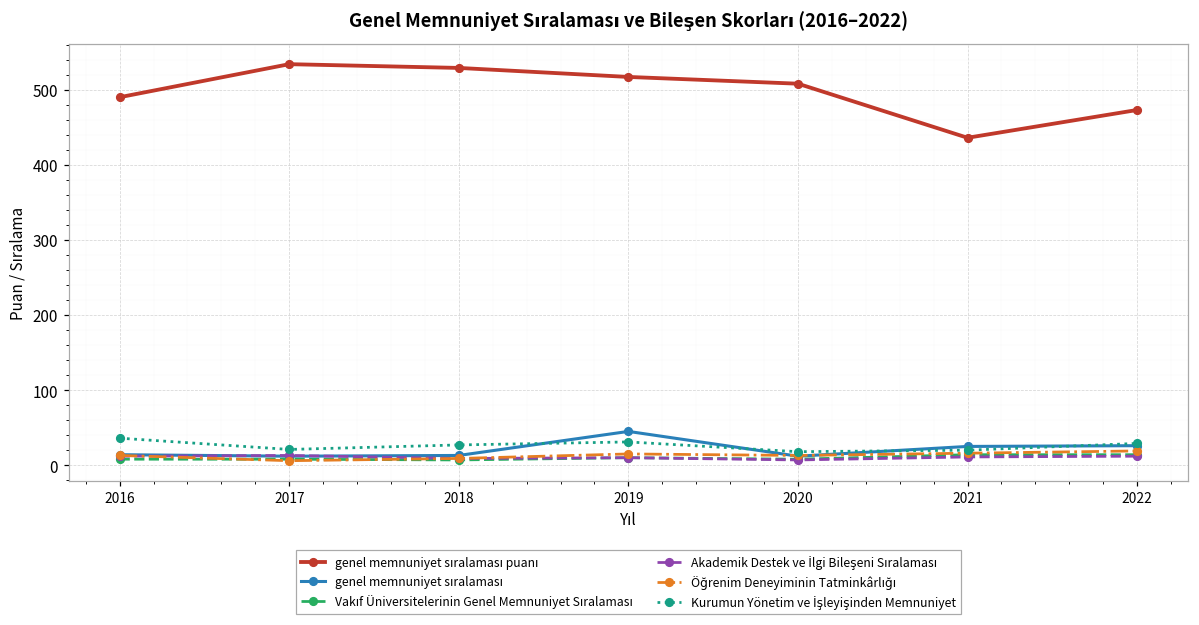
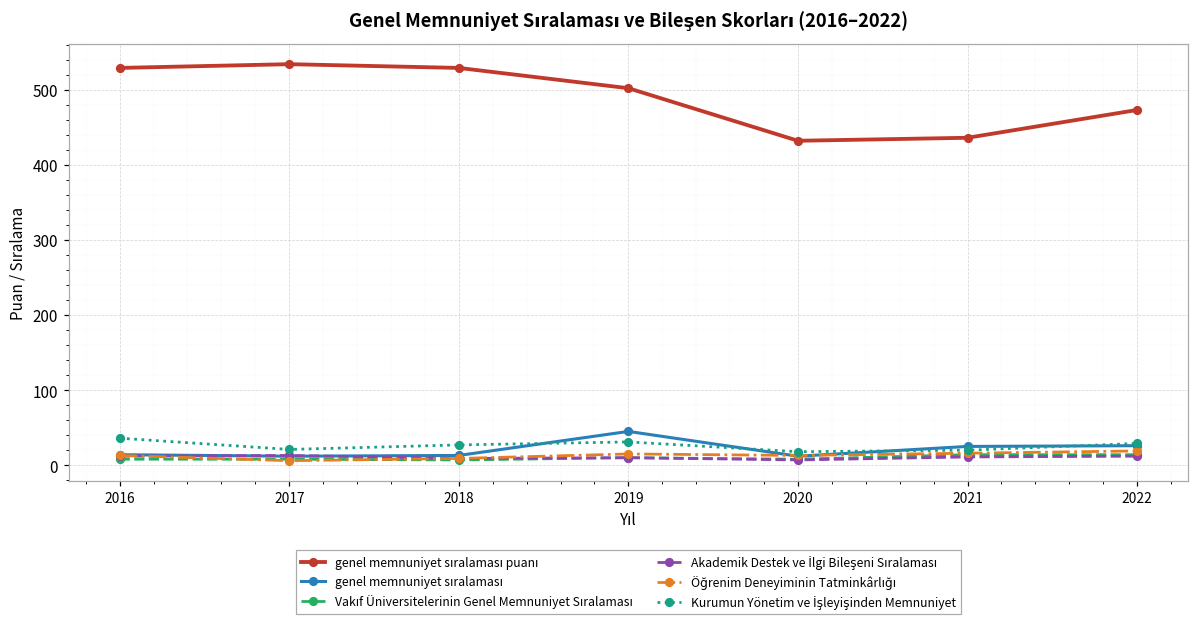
genel memnuniyet sıralaması puanı, 2016: 490 -> 530
genel memnuniyet sıralaması puanı, 2019: 520 -> 500
genel memnuniyet sıralaması puanı, 2020: 510 -> 430
